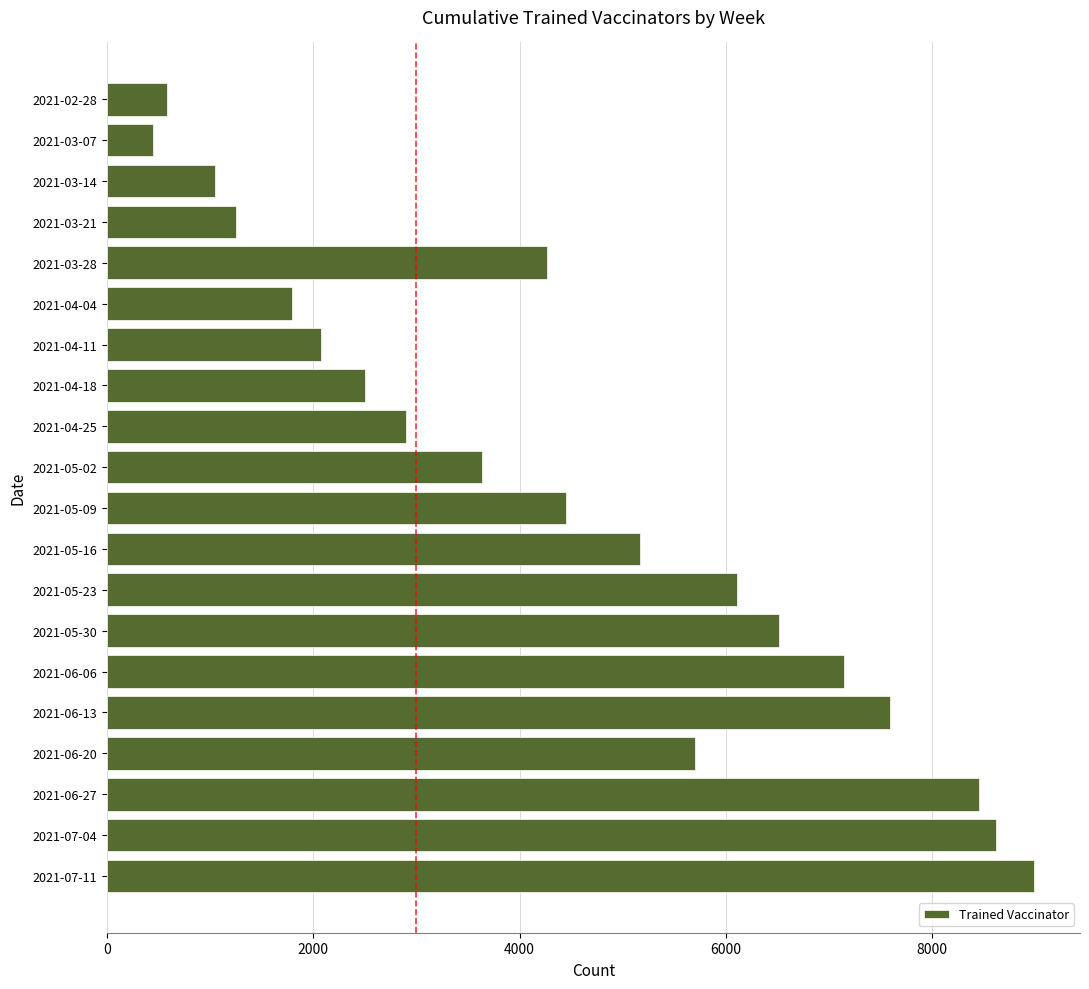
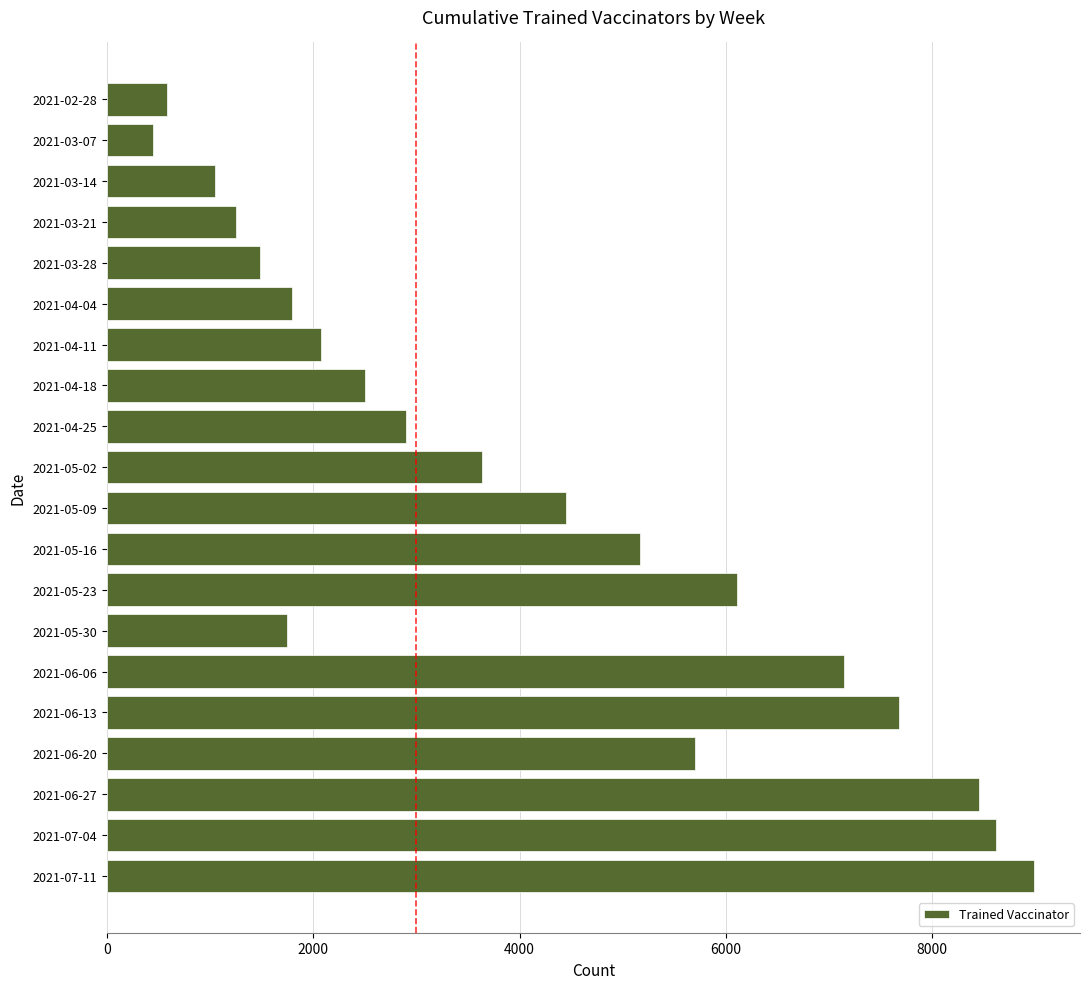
2021-03-28: 4270 -> 1480
2021-05-30: 6510 -> 1750
2021-06-13: 7590 -> 7680
